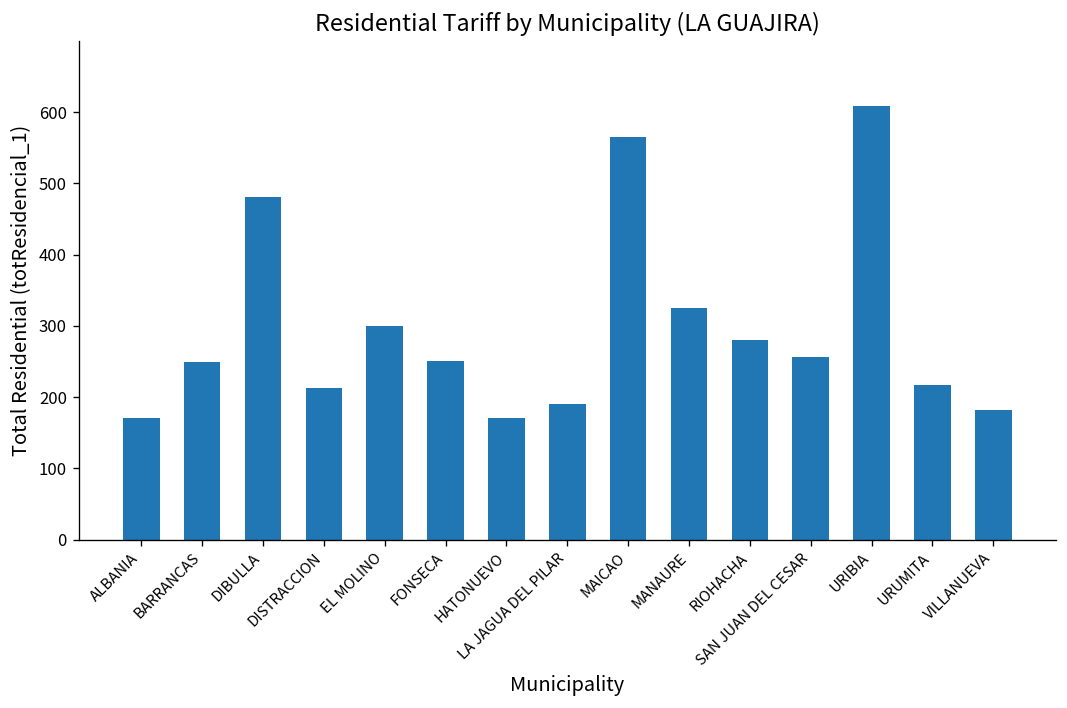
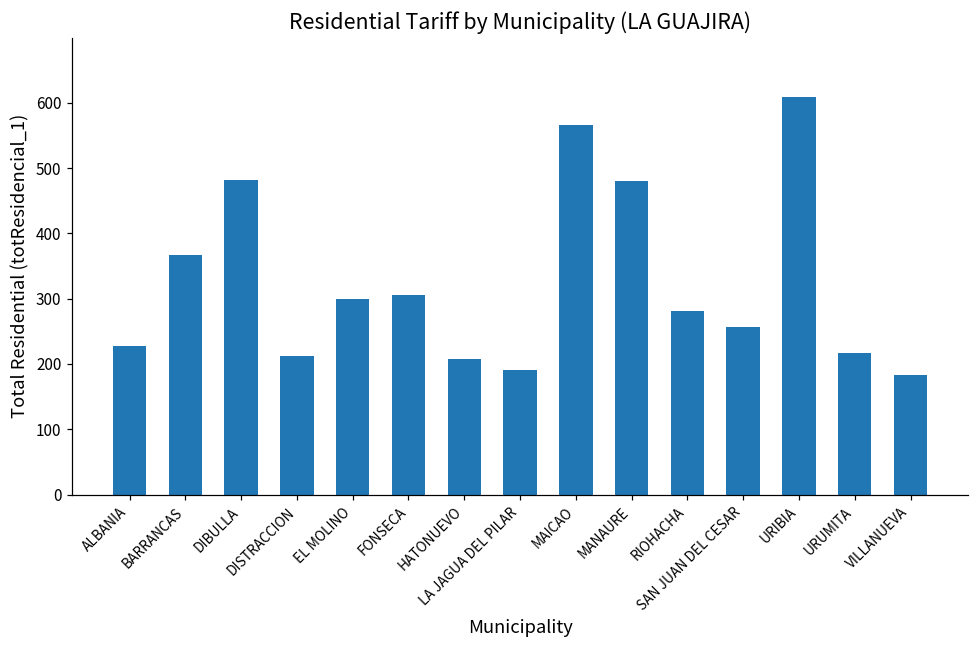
ALBANIA: 170 -> 230
BARRANCAS: 250 -> 370
FONSECA: 250 -> 310
HATONUEVO: 170 -> 210
MANAURE: 330 -> 480
